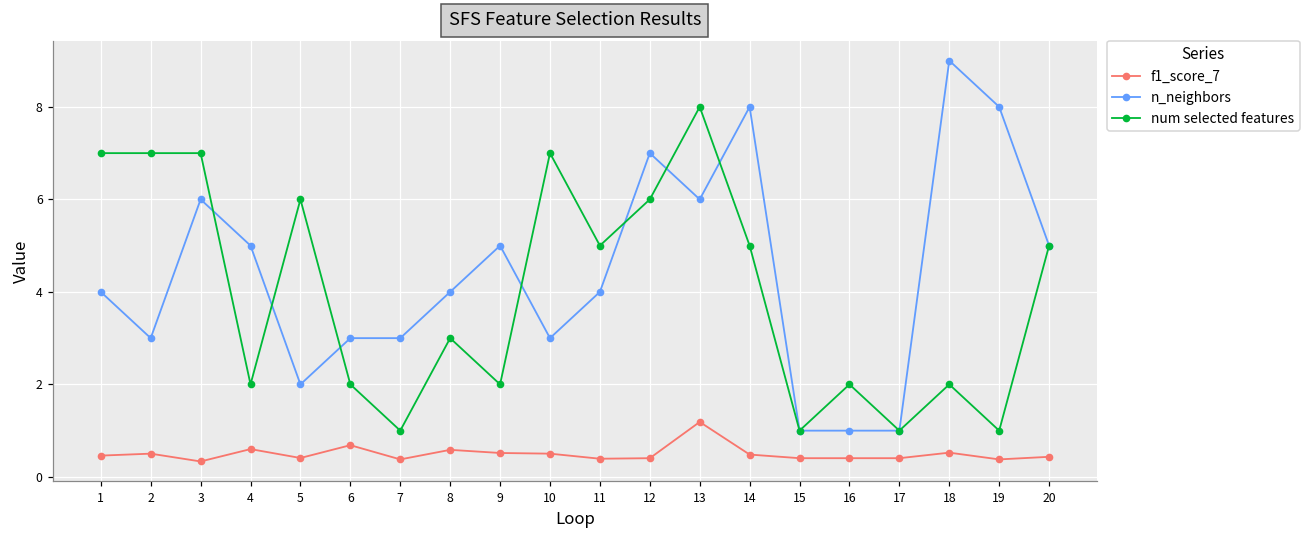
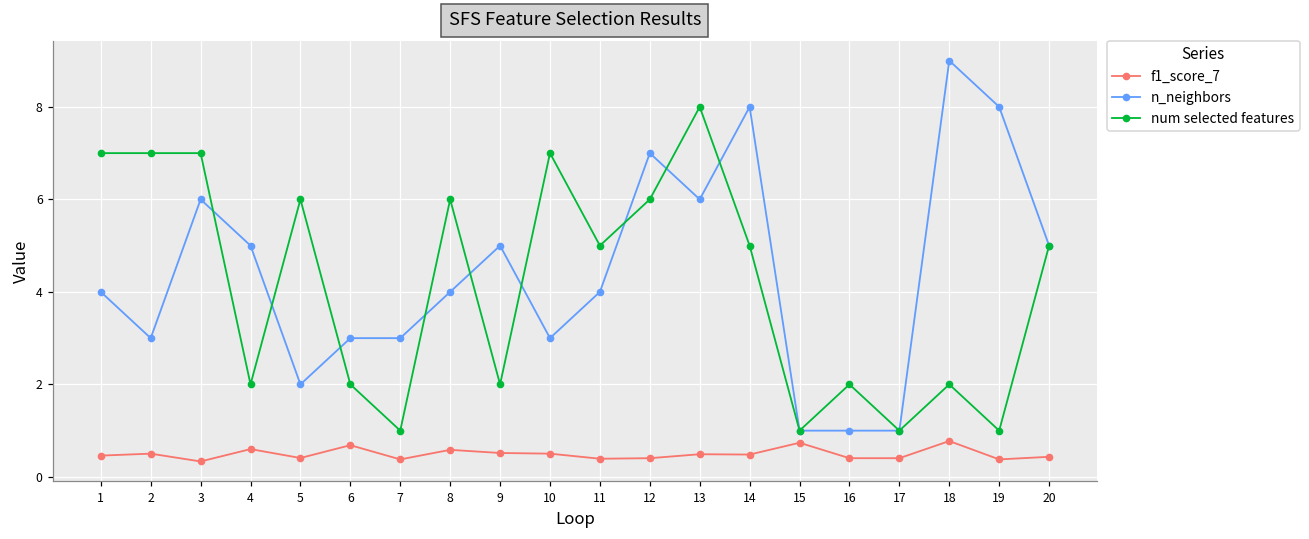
num selected features, 8: 3 -> 6
f1_score_7, 13: 1.2 -> 0.5
f1_score_7, 15: 0.4 -> 0.7
f1_score_7, 18: 0.5 -> 0.8
